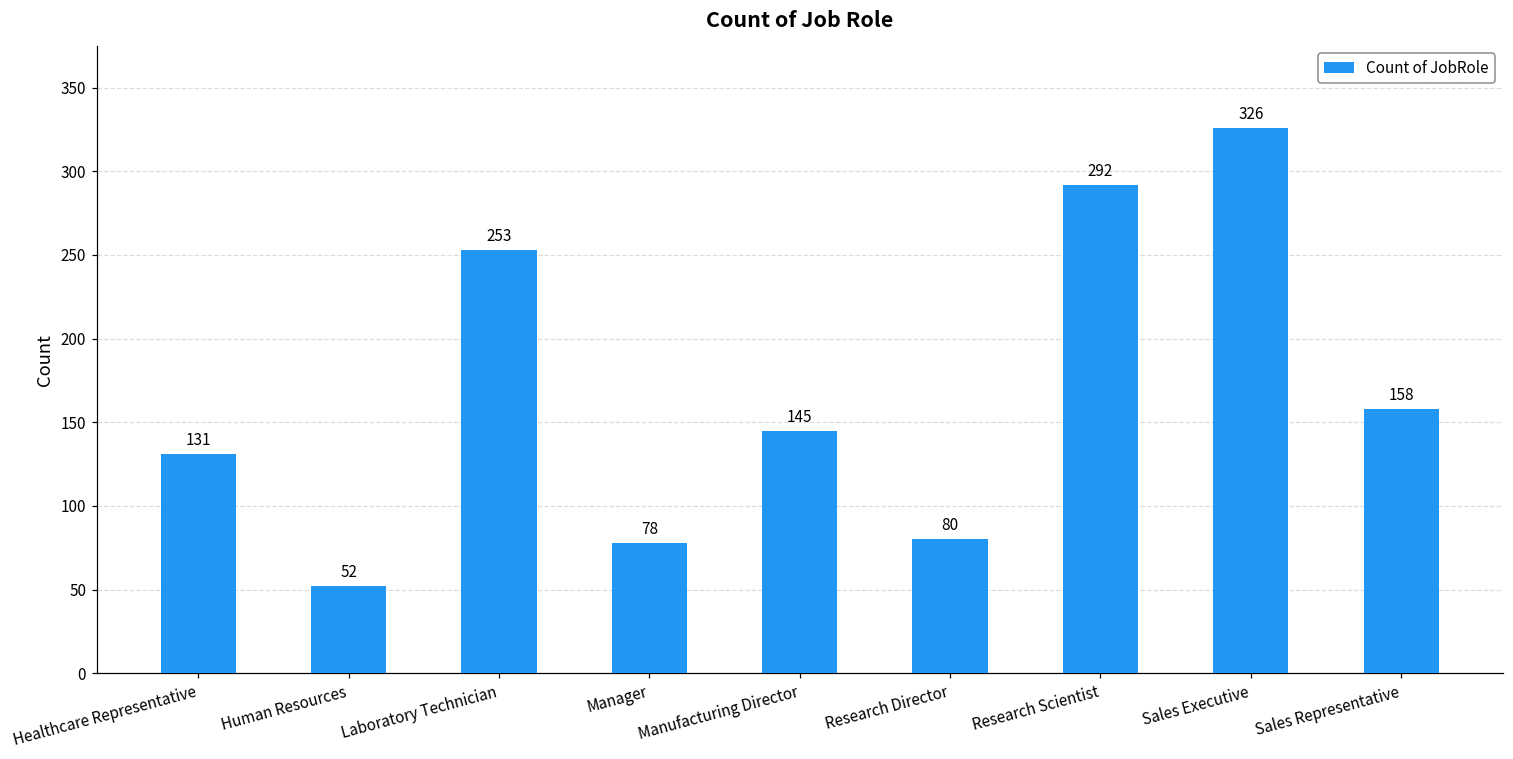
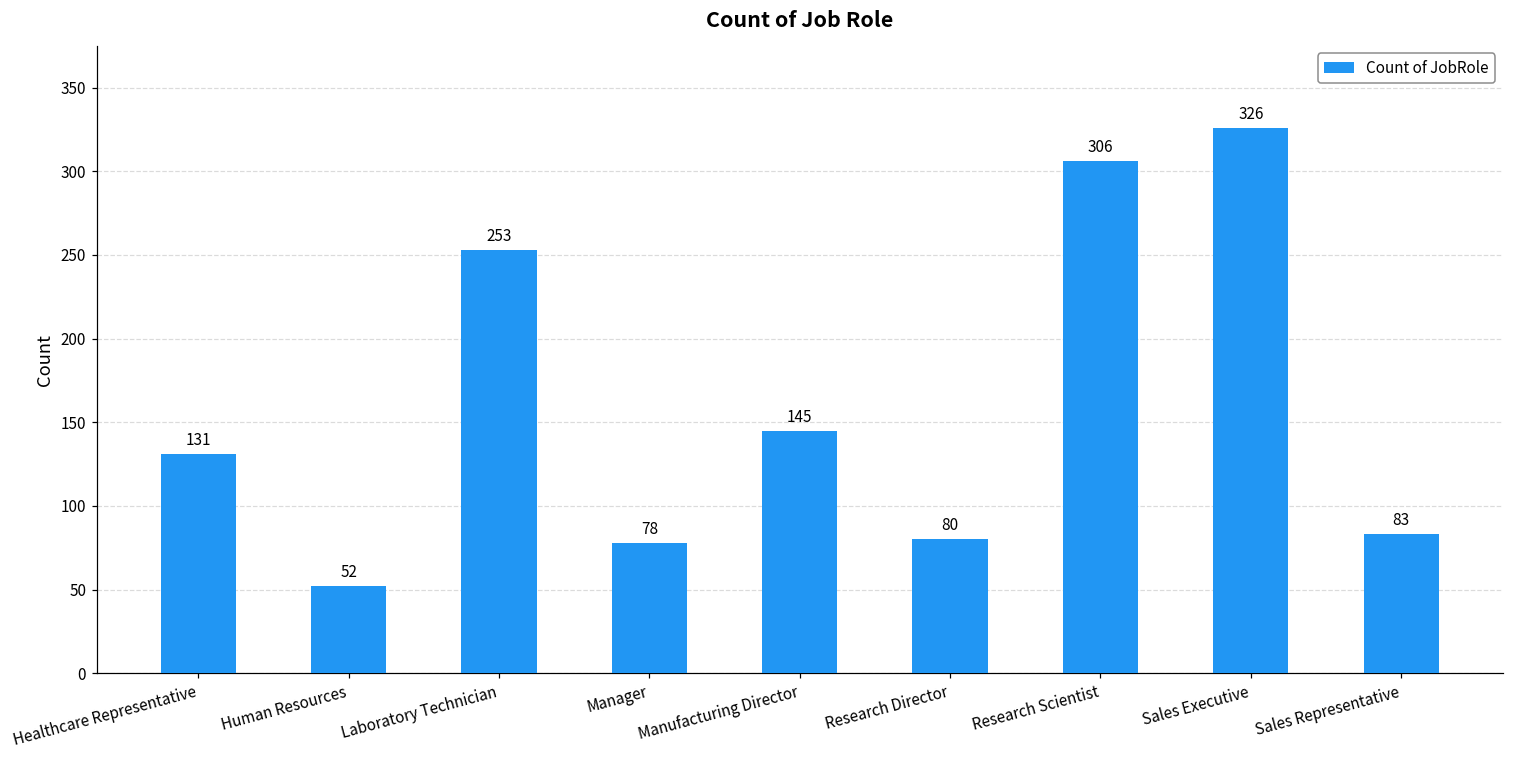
Research Scientist: 292 -> 306
Sales Representative: 158 -> 83
